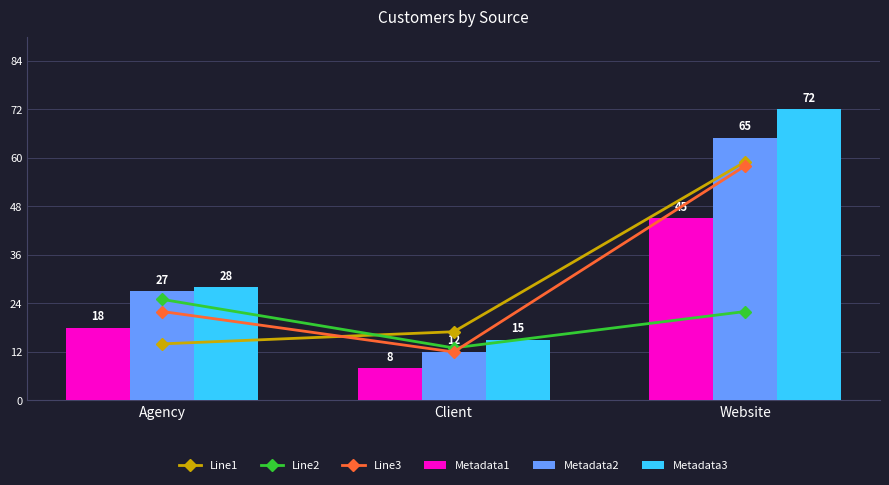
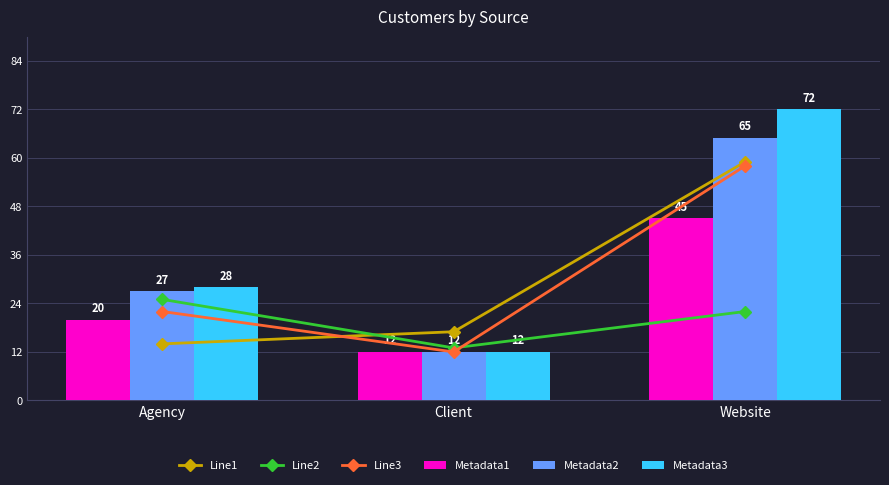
Metadata1, Agency: 18 -> 20
Metadata1, Client: 8 -> 12
Metadata3, Client: 15 -> 12
